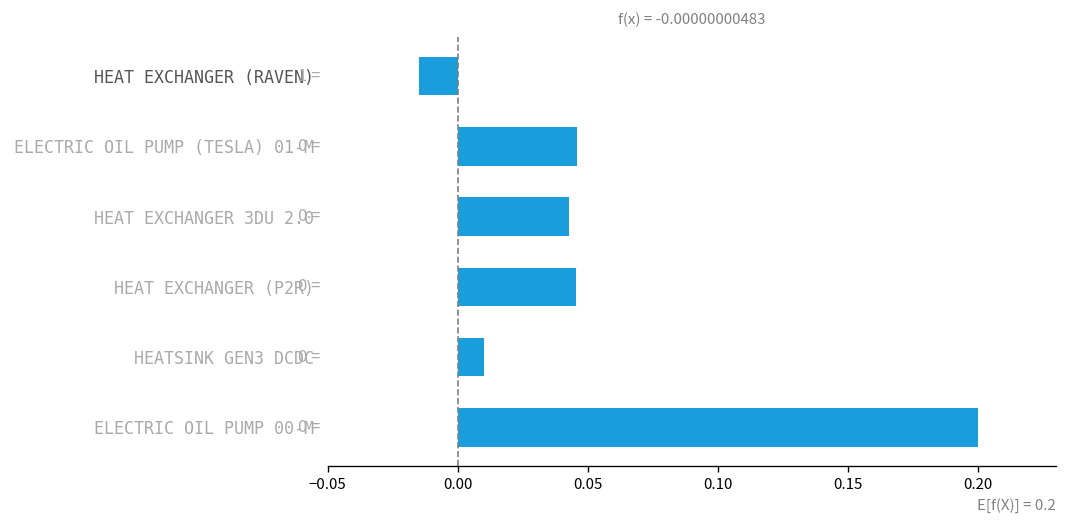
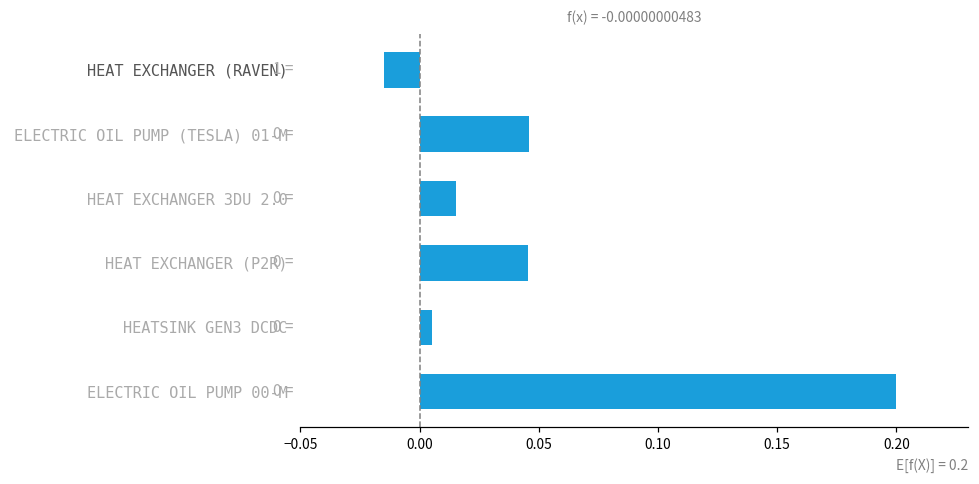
HEAT EXCHANGER 3DU 2.0: 0.043 -> 0.015
HEATSINK GEN3 DCDC: 0.010 -> 0.005
